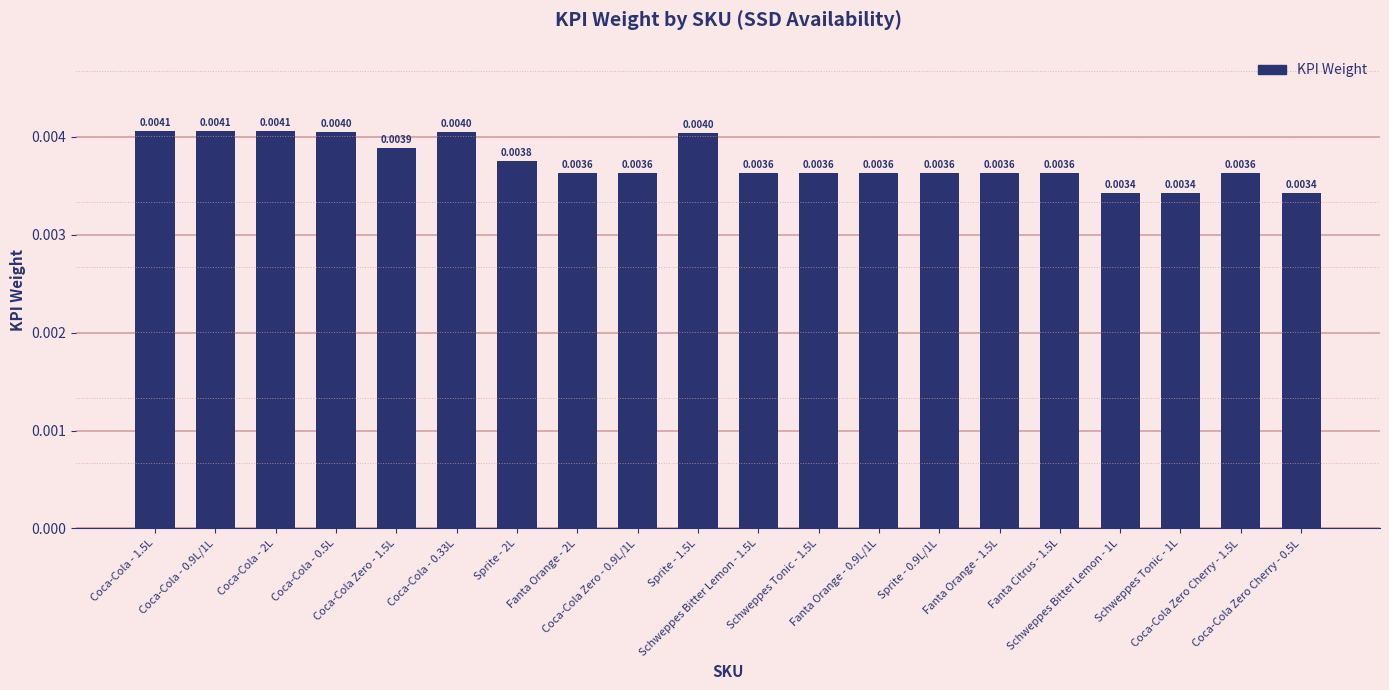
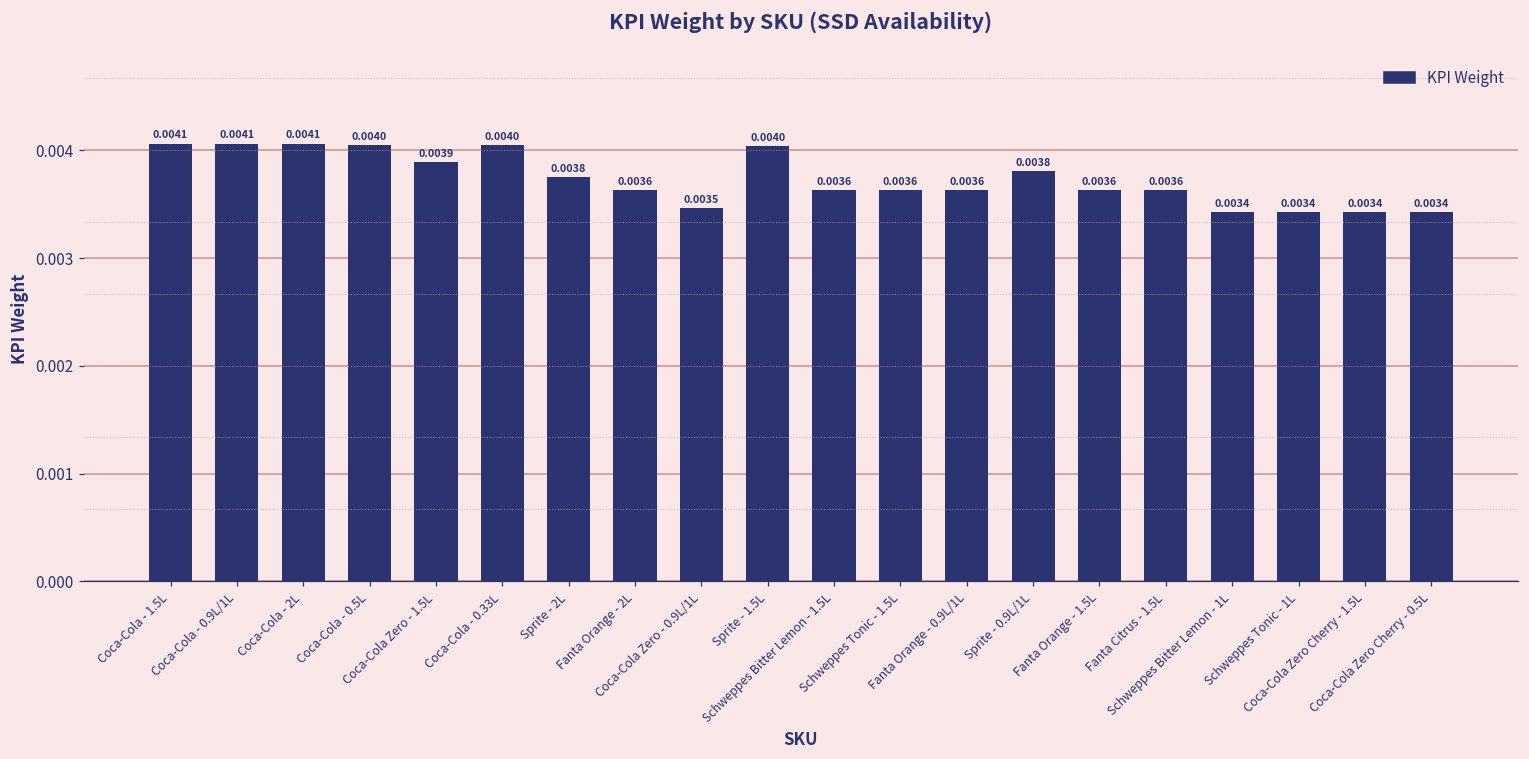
Coca-Cola Zero - 0.9L/1L: 0.0036 -> 0.0035
Sprite - 0.9L/1L: 0.0036 -> 0.0038
Coca-Cola Zero Cherry - 1.5L: 0.0036 -> 0.0034
